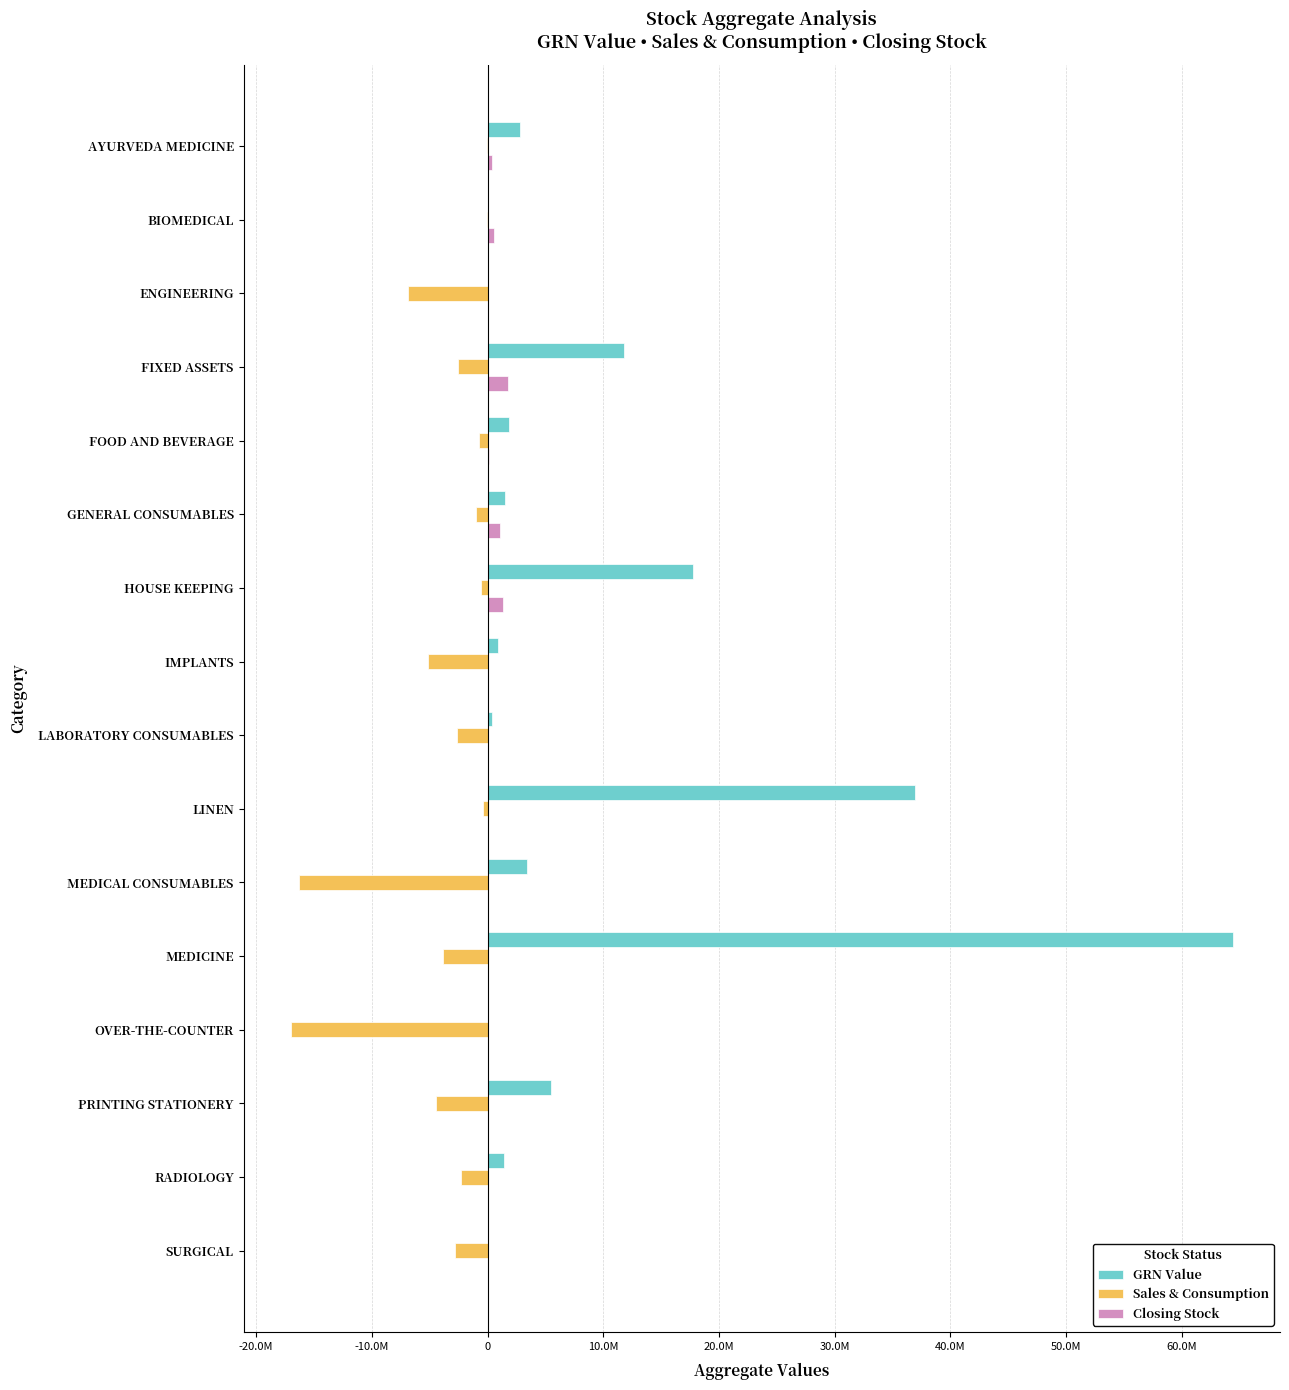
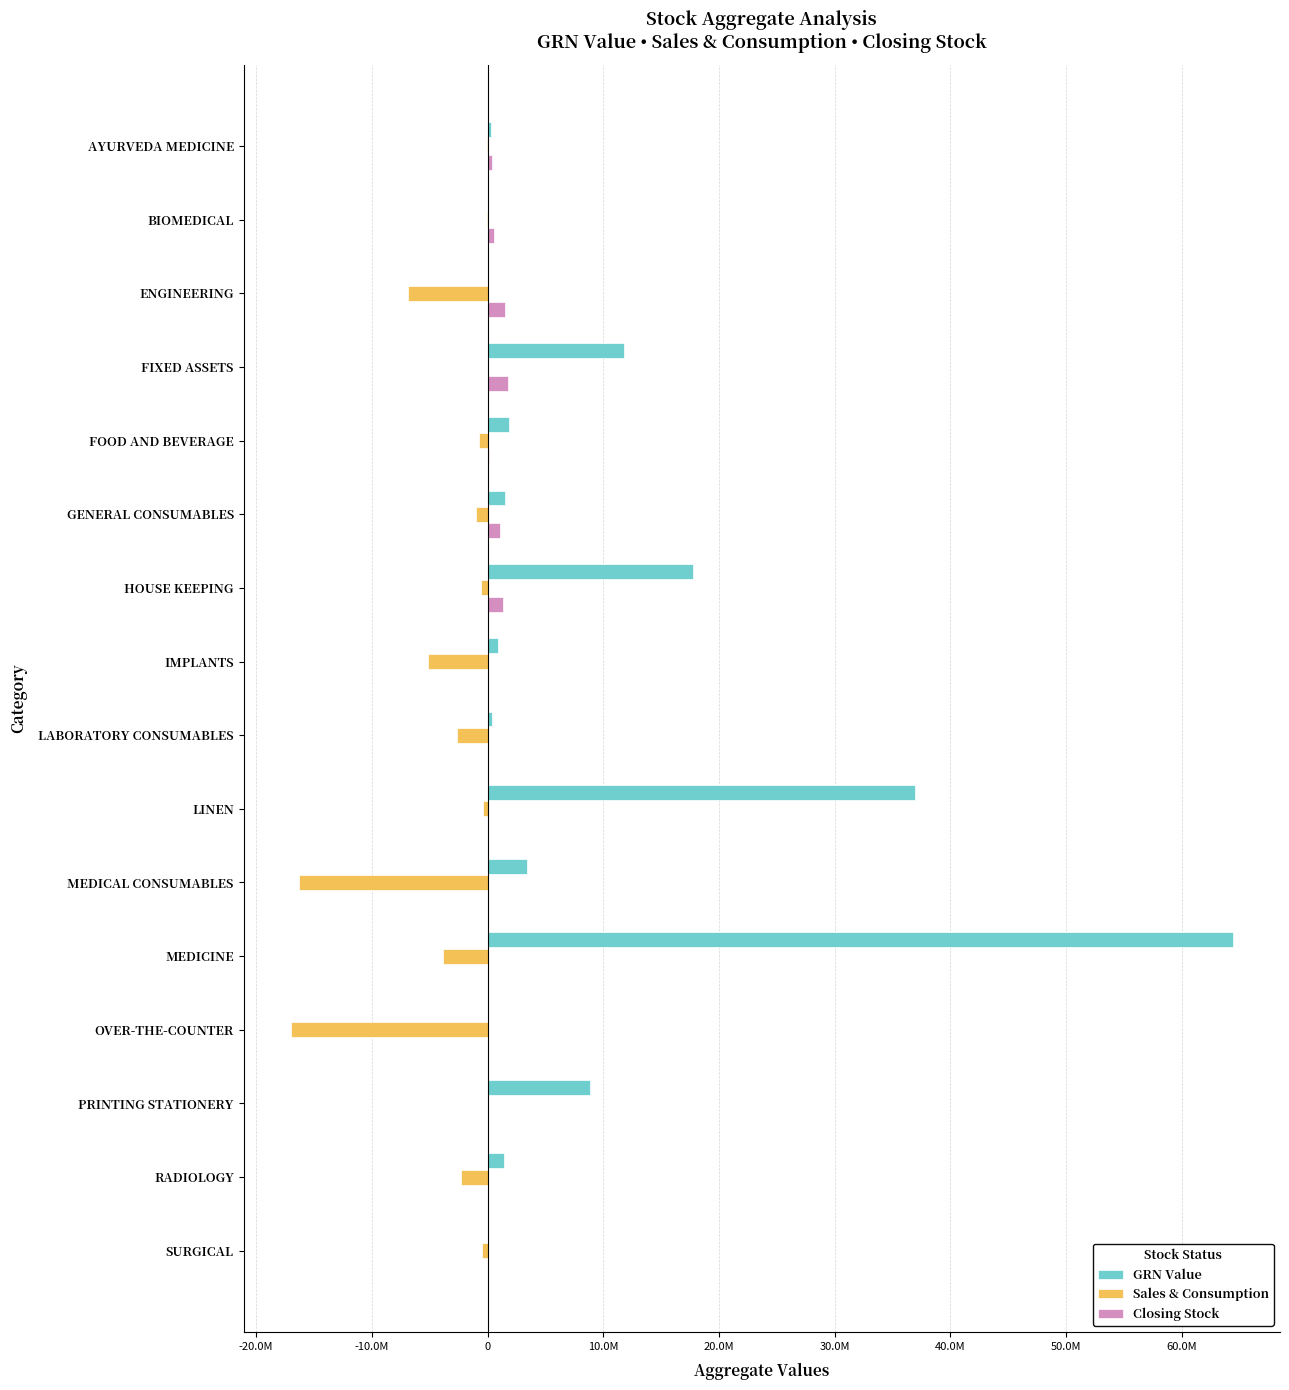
GRN Value, AYURVEDA MEDICINE: 2800000 -> 300000
Closing Stock, ENGINEERING: 0 -> 1500000
Sales & Consumption, FIXED ASSETS: -2600000 -> 0
GRN Value, PRINTING STATIONERY: 5500000 -> 8900000
Sales & Consumption, PRINTING STATIONERY: -4400000 -> 0
Sales & Consumption, SURGICAL: -2800000 -> -500000
